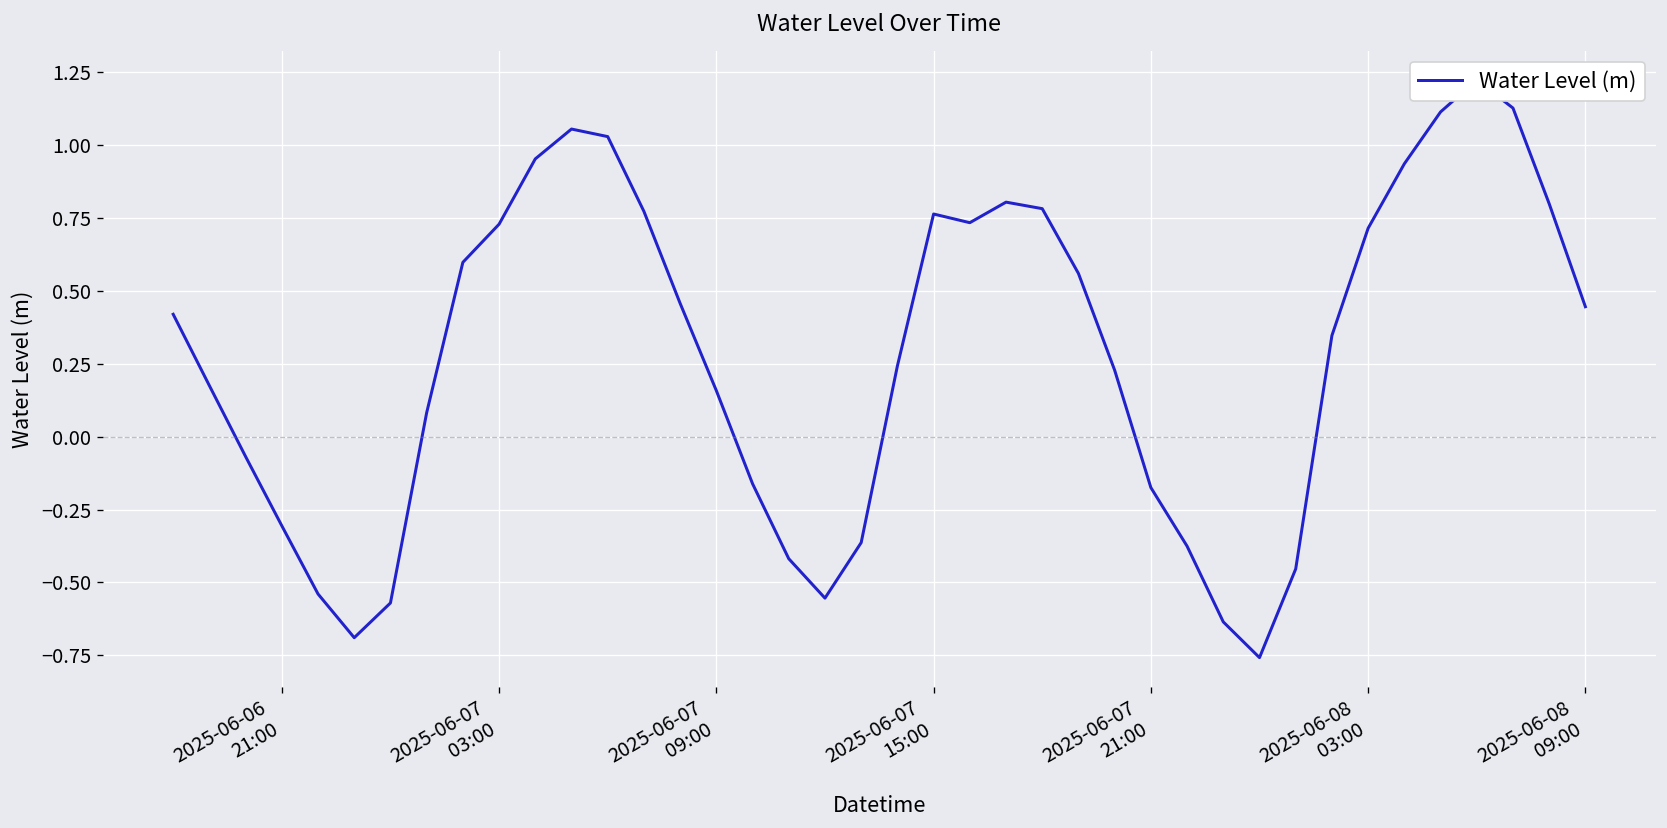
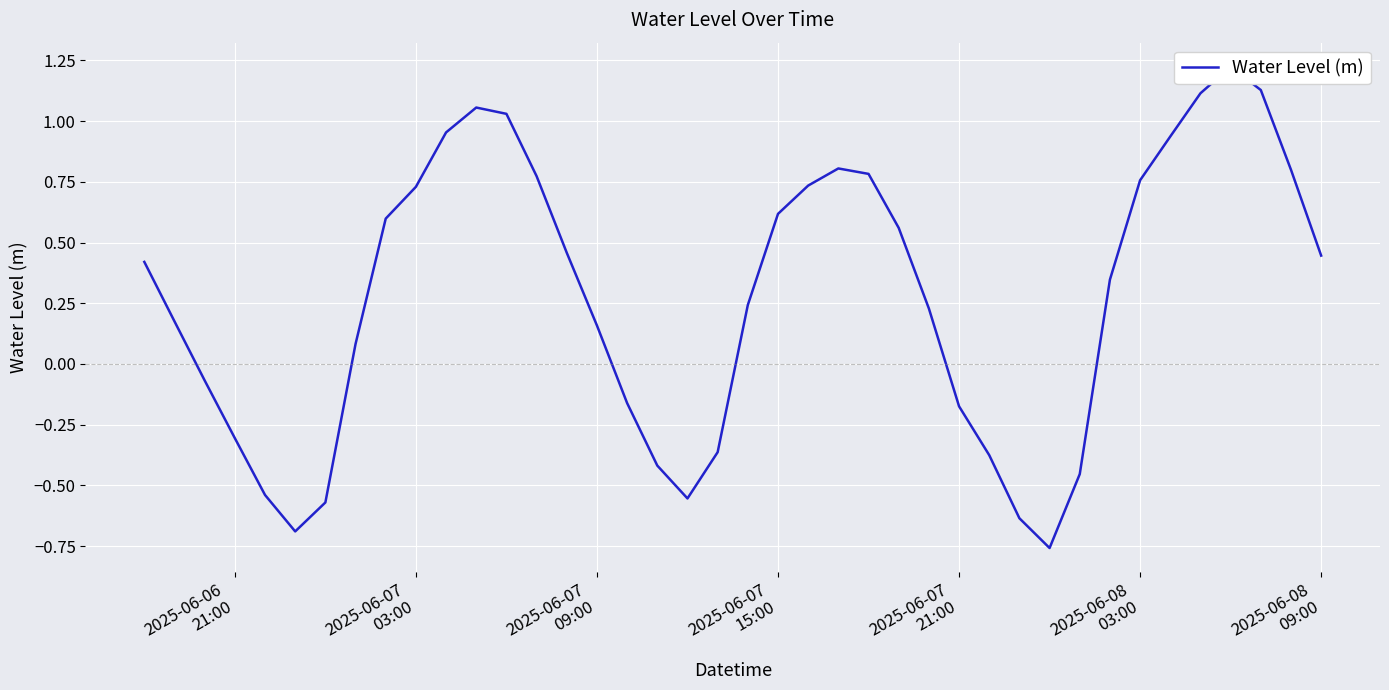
2025-06-07 15:00: 0.76 -> 0.62
2025-06-08 03:00: 0.72 -> 0.76
